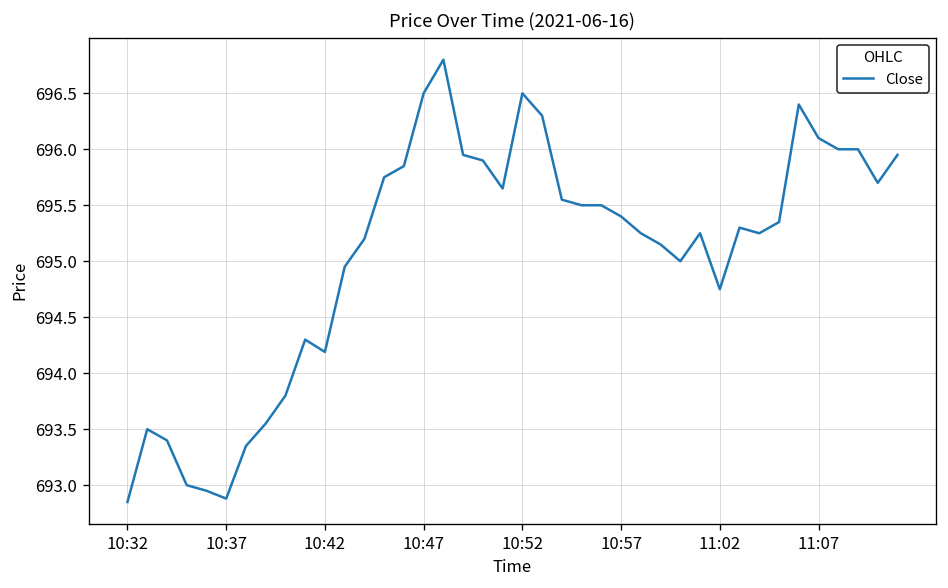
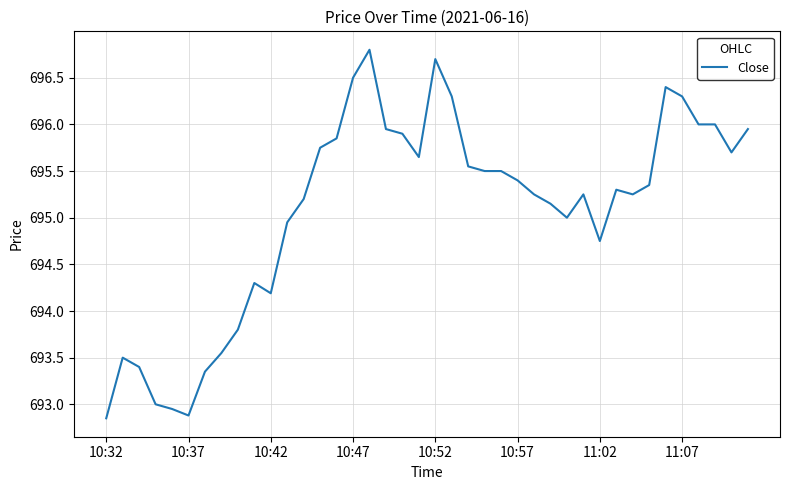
10:52: 696.5 -> 696.7
11:07: 696.1 -> 696.3
